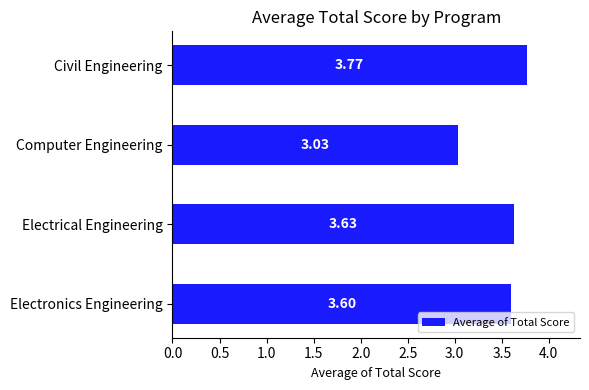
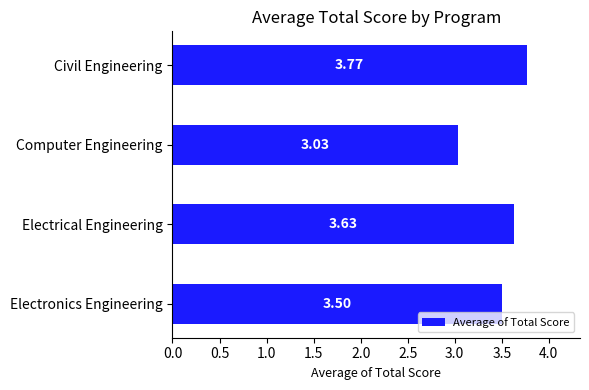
Electronics Engineering: 3.60 -> 3.50
